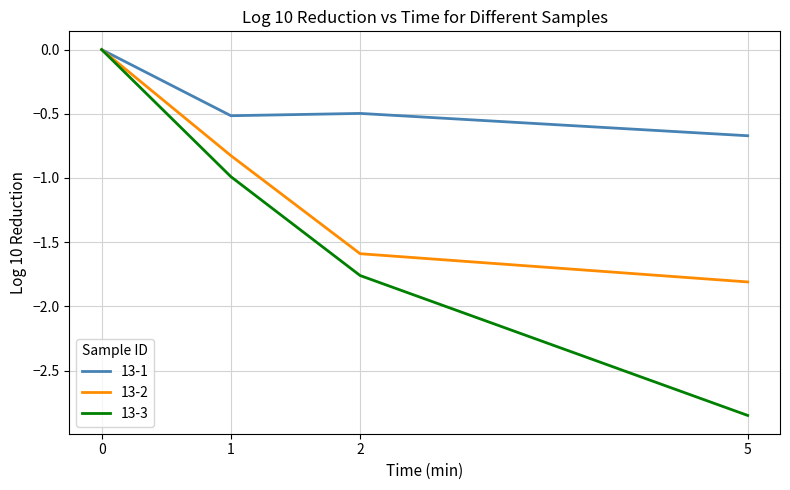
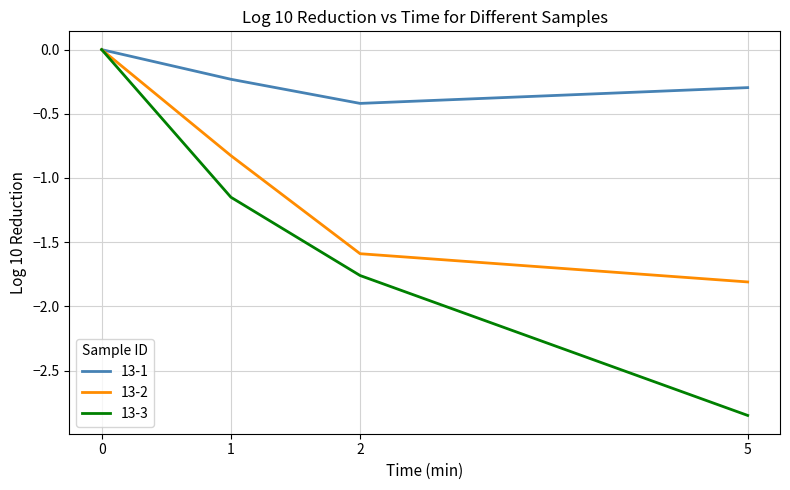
13-1, 1: -0.52 -> -0.23
13-3, 1: -0.99 -> -1.15
13-1, 2: -0.50 -> -0.42
13-1, 5: -0.67 -> -0.30
